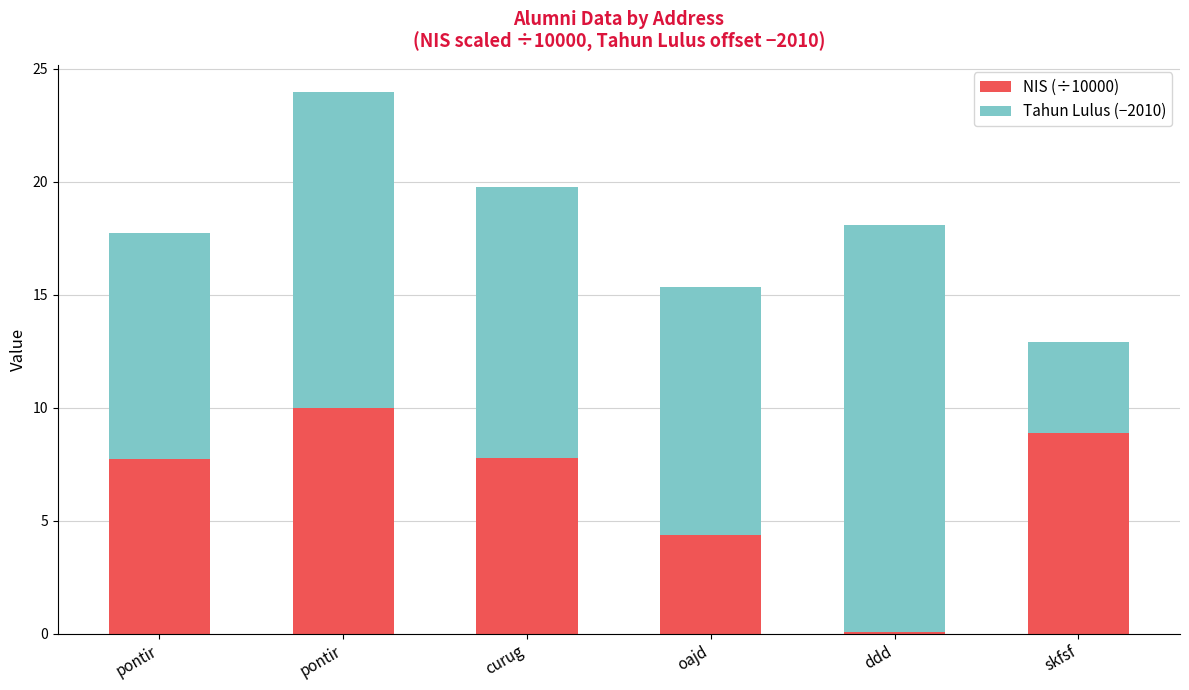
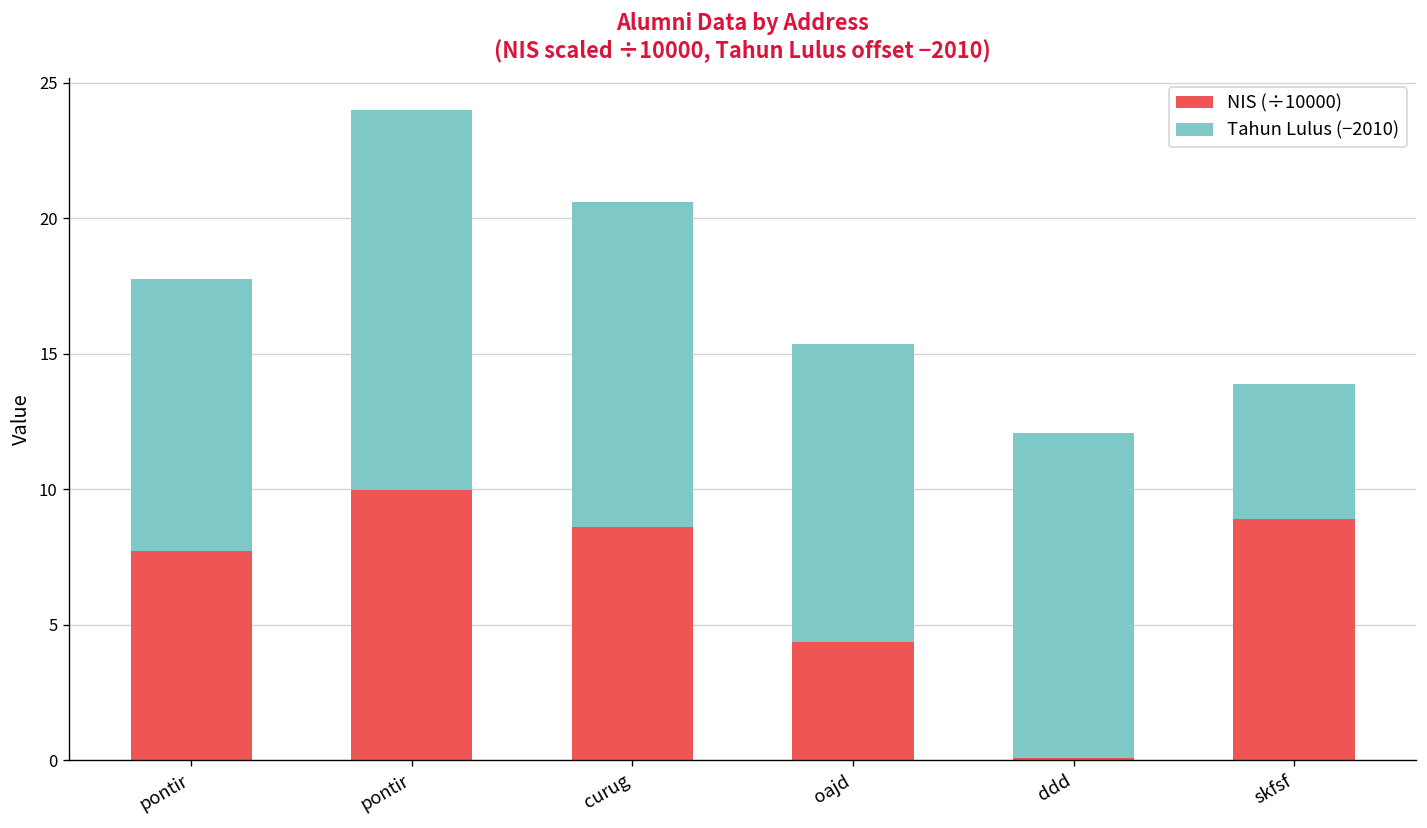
NIS (÷10000), curug: 7.8 -> 8.6
Tahun Lulus (−2010), ddd: 18.0 -> 12.0
Tahun Lulus (−2010), skfsf: 4.0 -> 5.0
